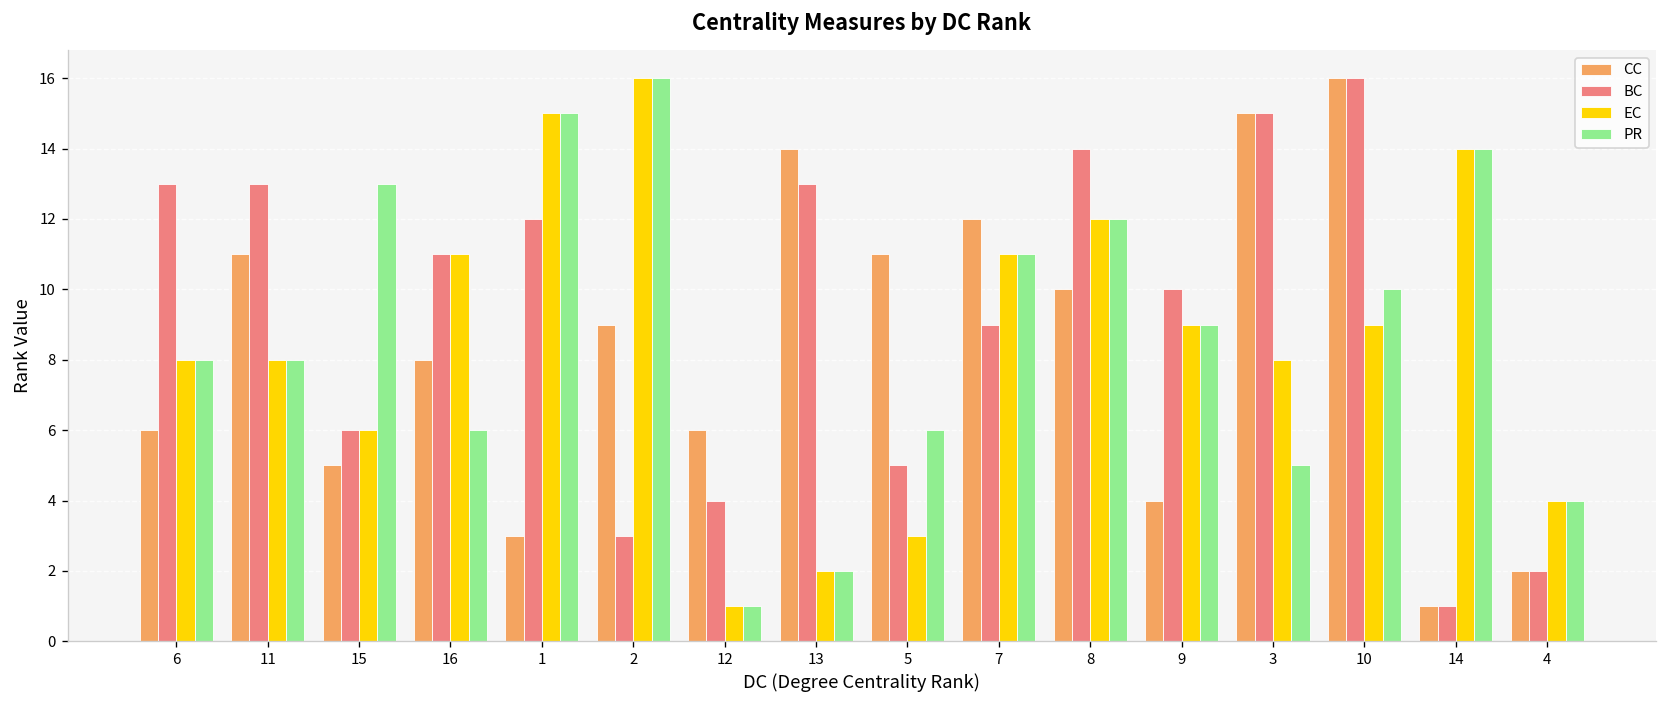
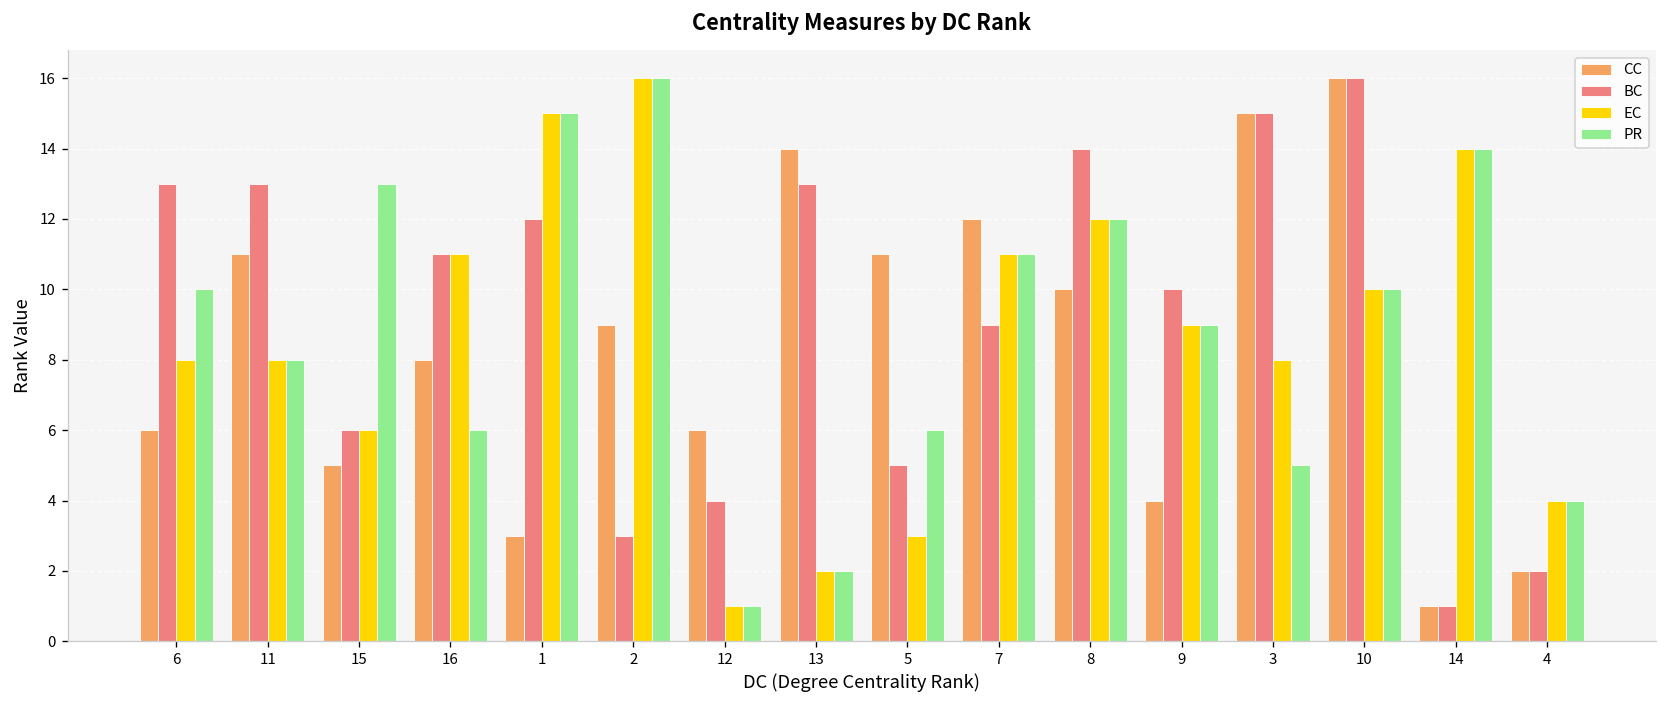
PR, 6: 8 -> 10
EC, 10: 9 -> 10
